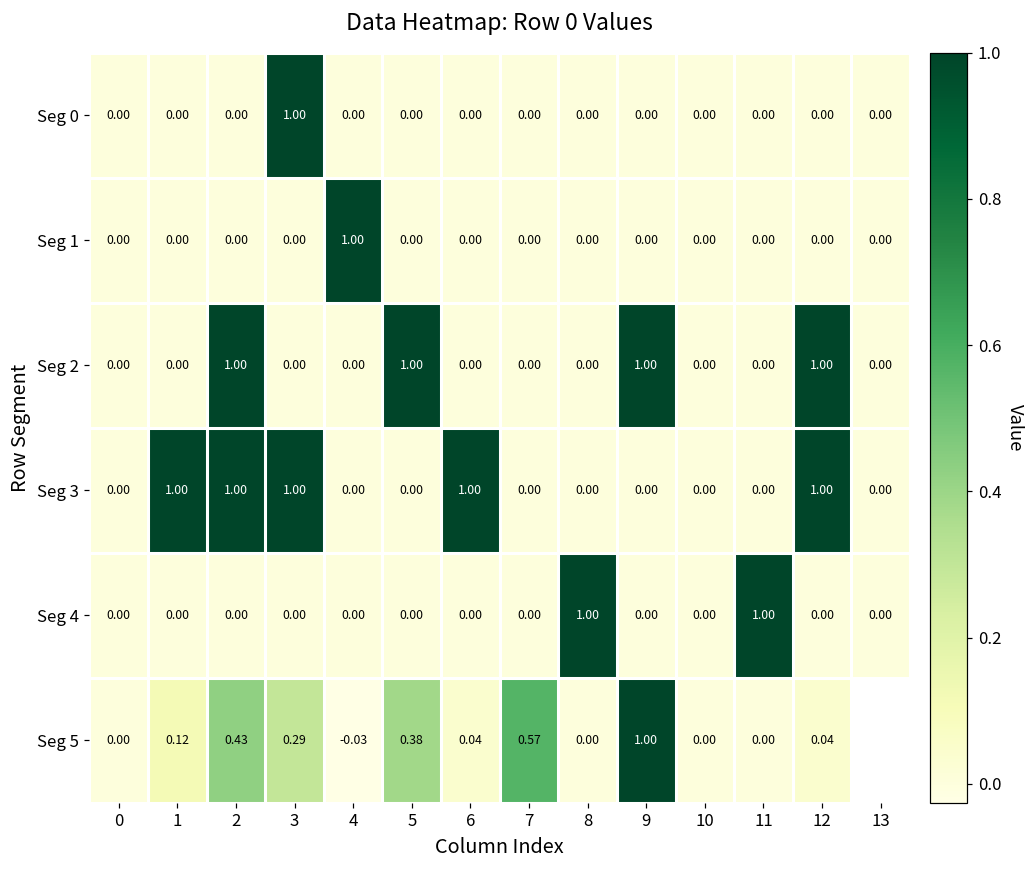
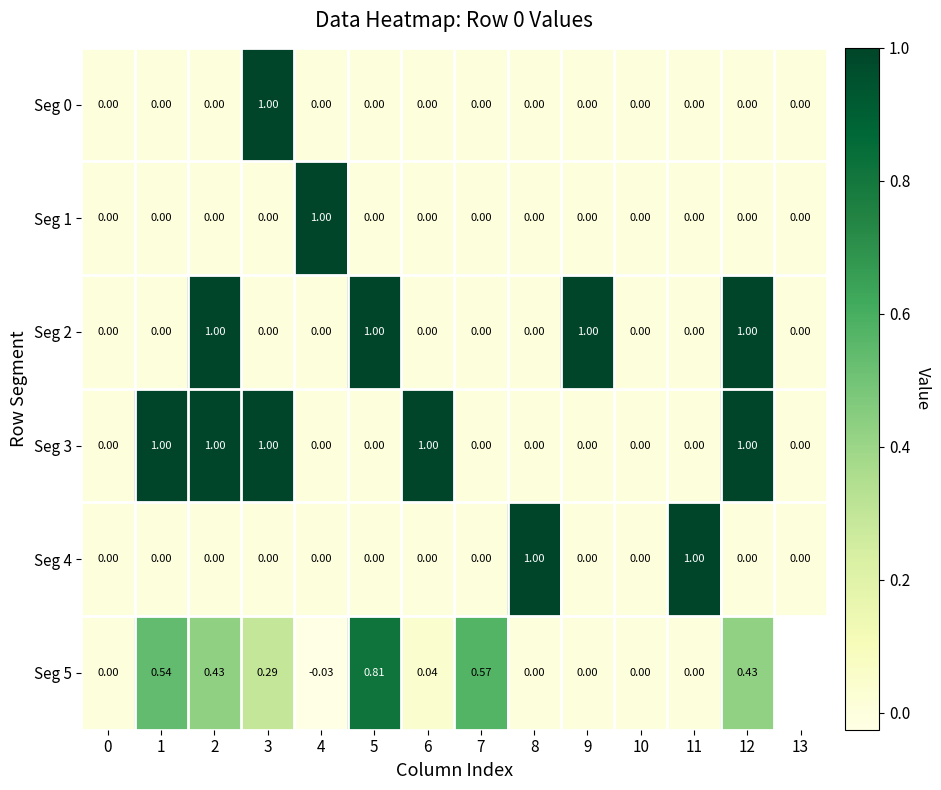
Seg 5, 1: 0.12 -> 0.54
Seg 5, 5: 0.38 -> 0.81
Seg 5, 9: 1.00 -> 0.00
Seg 5, 12: 0.04 -> 0.43
